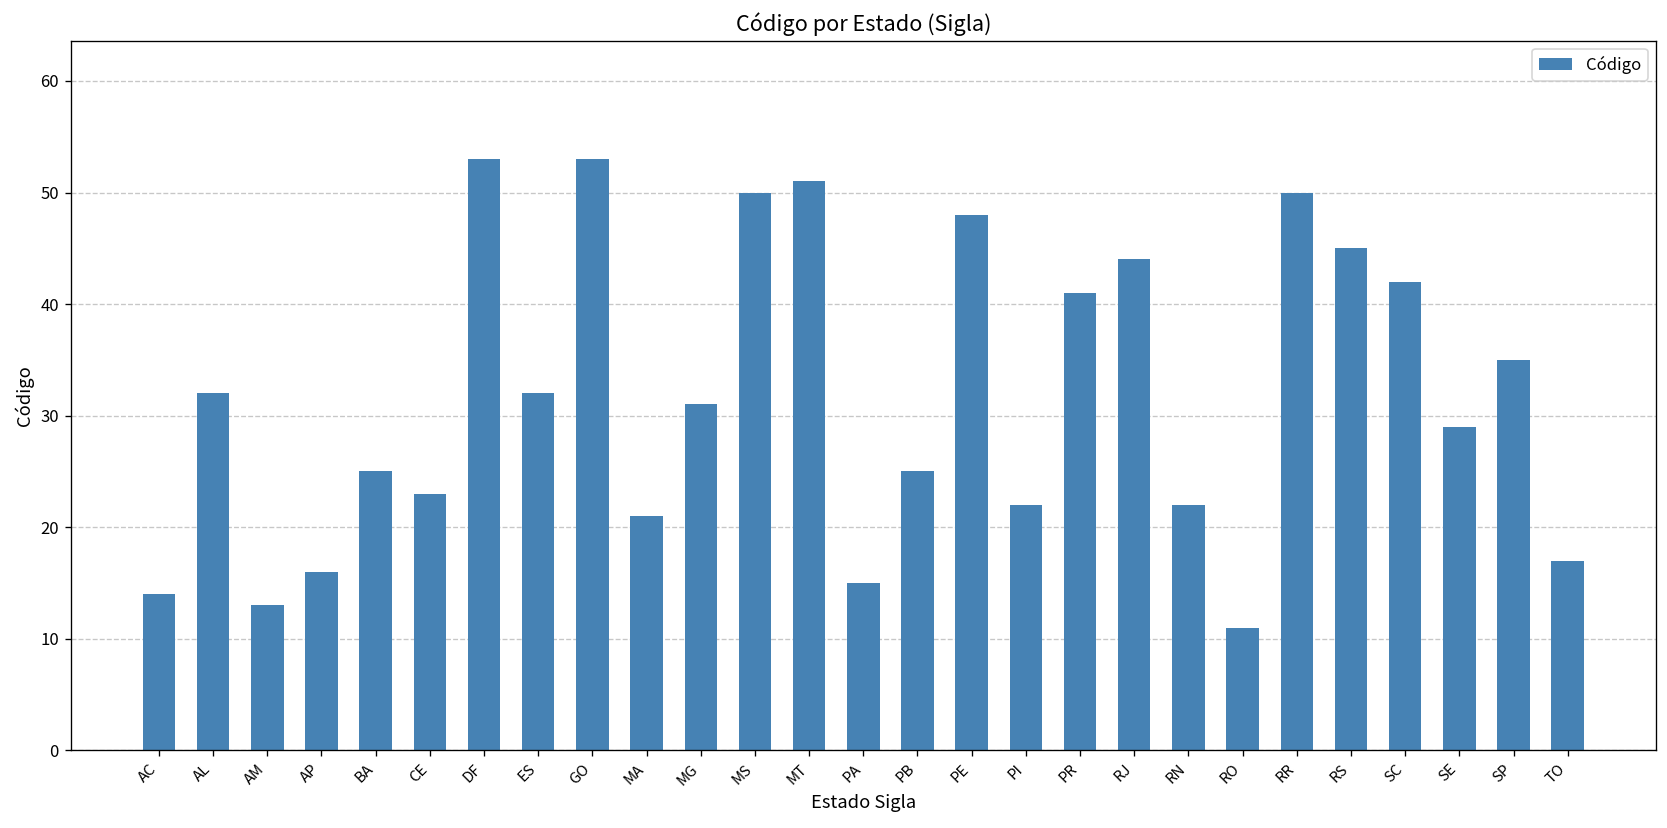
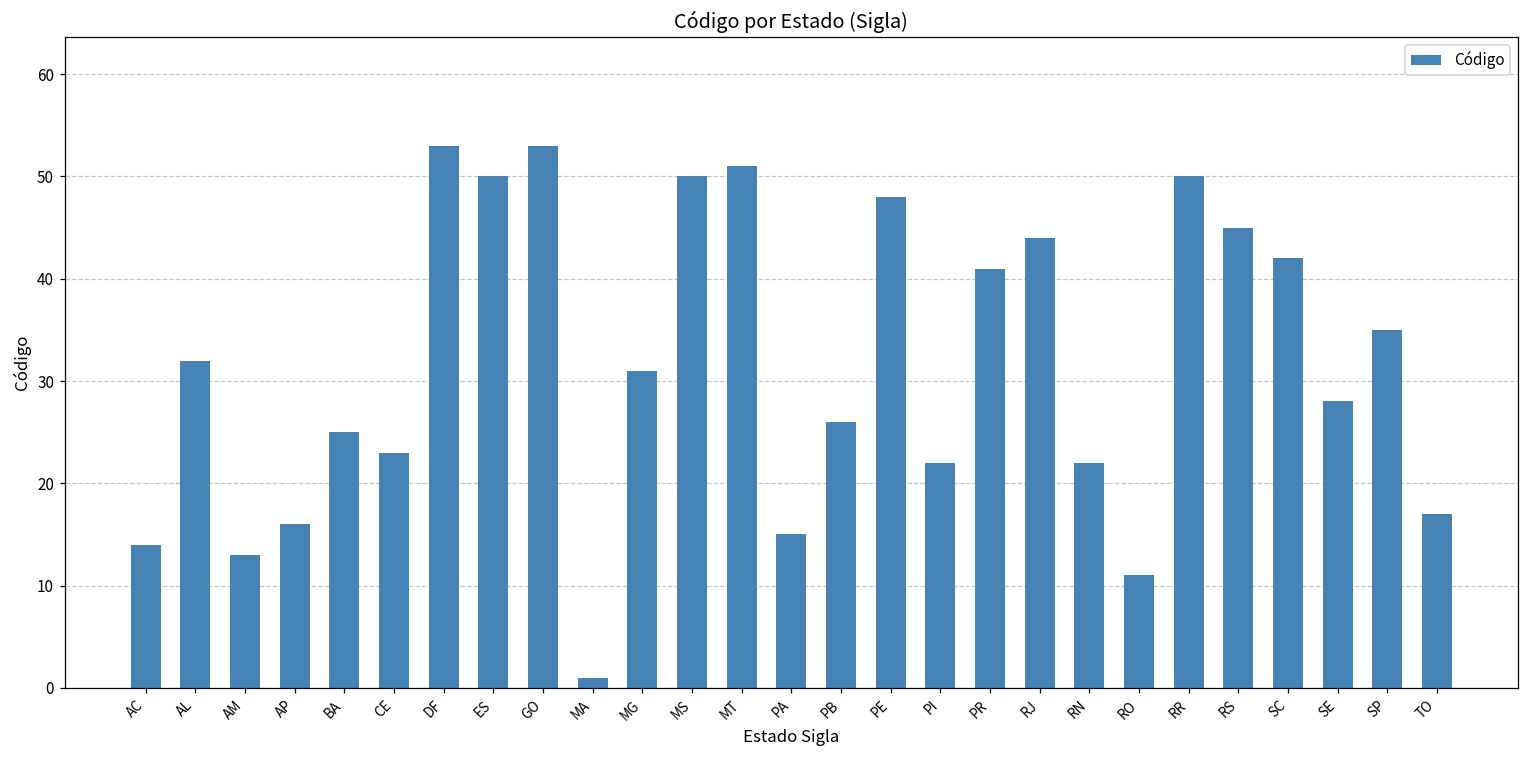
ES: 32 -> 50
MA: 21 -> 1
PB: 25 -> 26
SE: 29 -> 28
